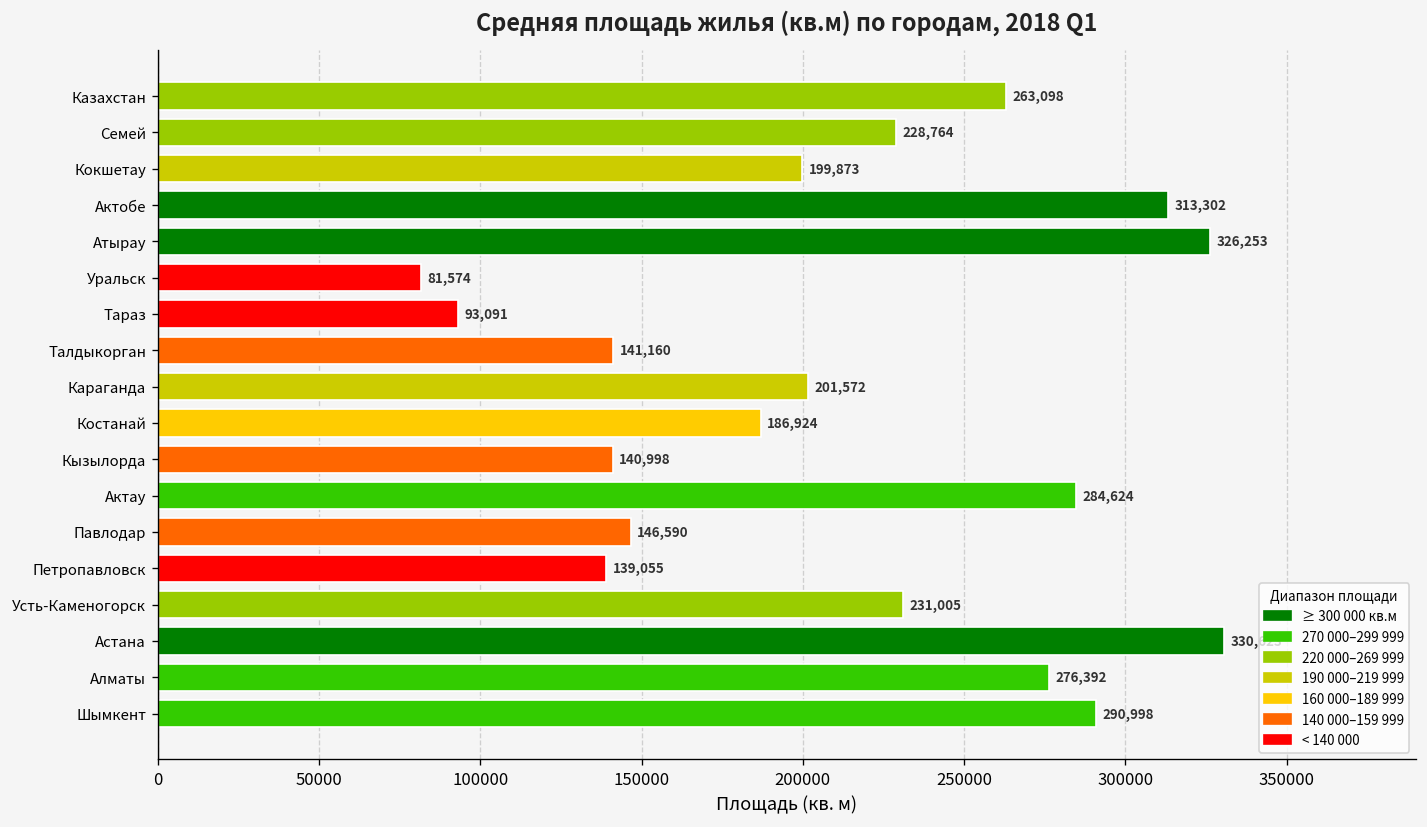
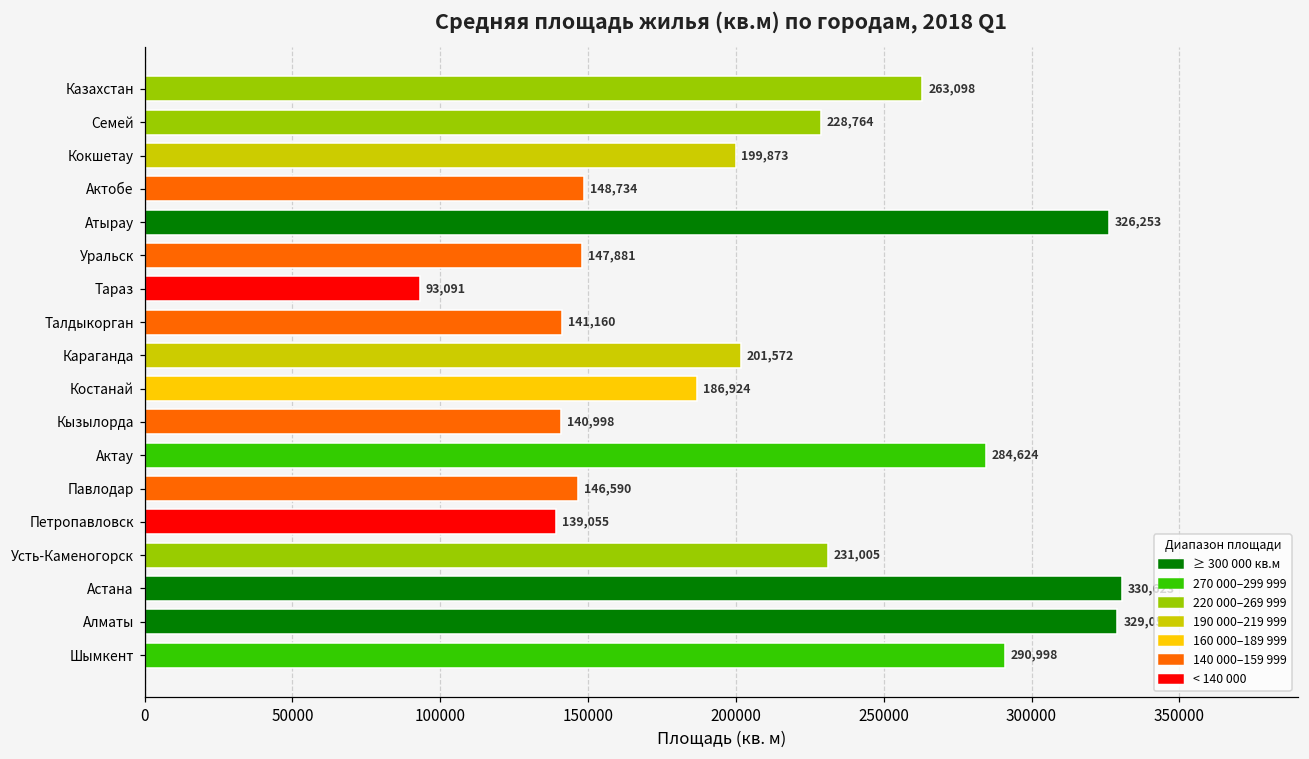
Актобе: 313,302 -> 148,734
Уральск: 81,574 -> 147,881
Алматы: 276000 -> 329000
